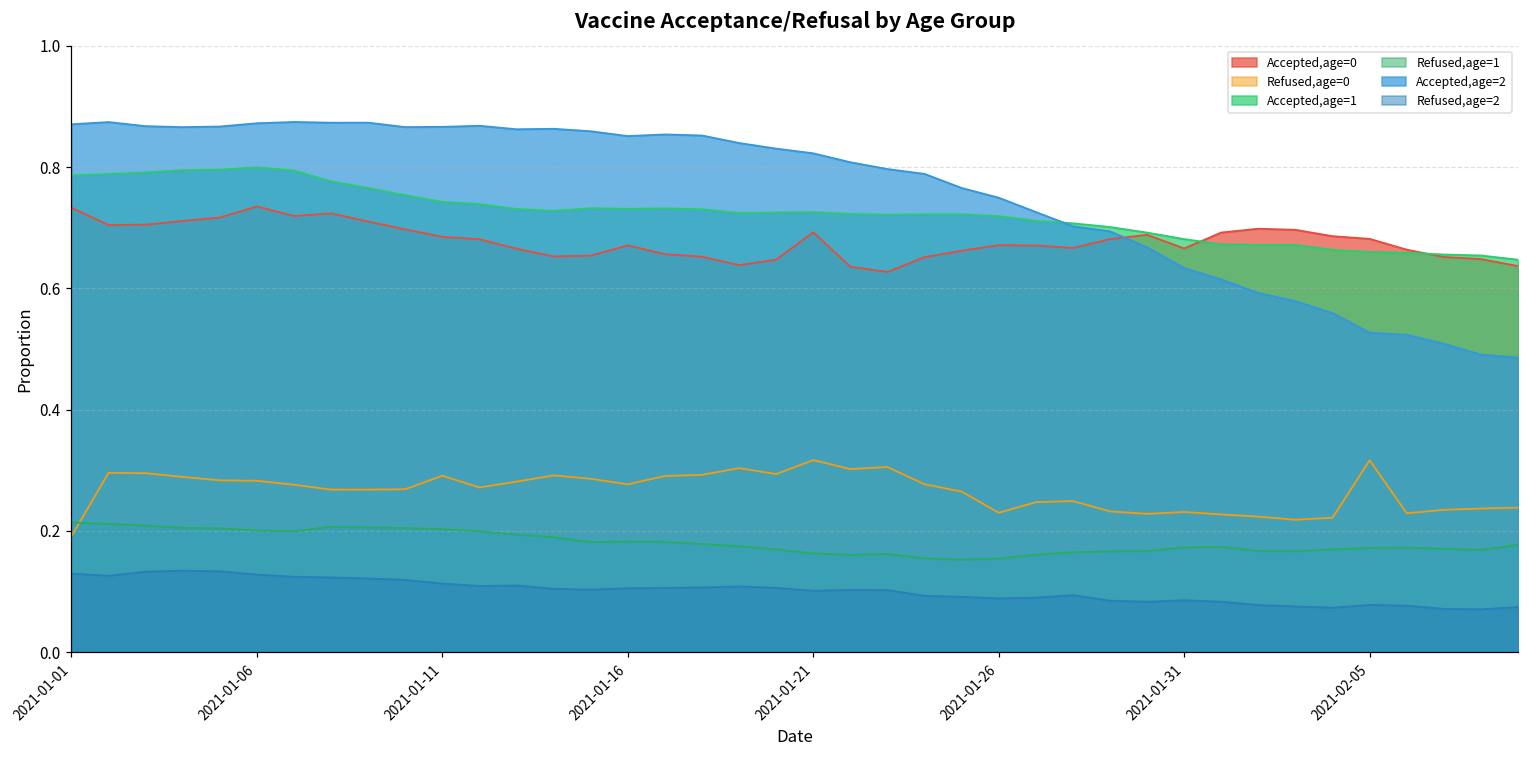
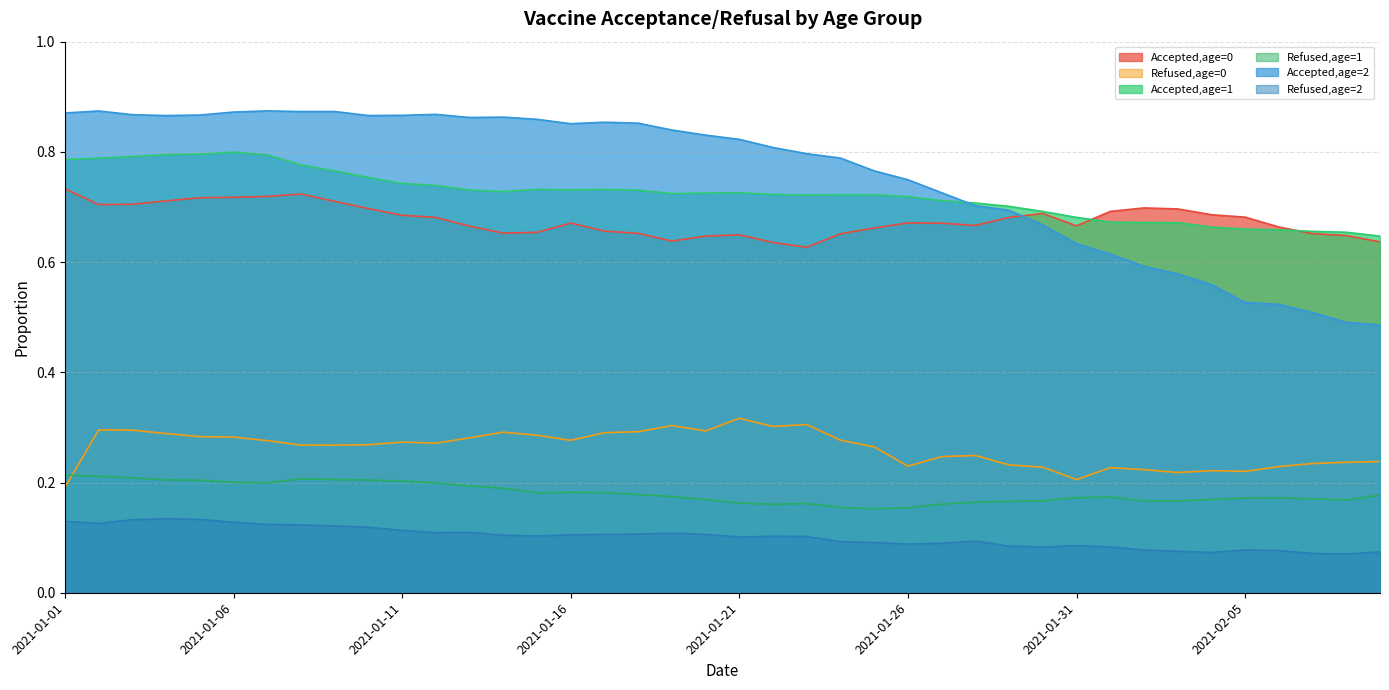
Accepted,age=0, 2021-01-06: 0.74 -> 0.72
Refused,age=0, 2021-01-11: 0.29 -> 0.27
Accepted,age=0, 2021-01-21: 0.69 -> 0.65
Refused,age=0, 2021-01-31: 0.23 -> 0.21
Refused,age=0, 2021-02-05: 0.32 -> 0.22
